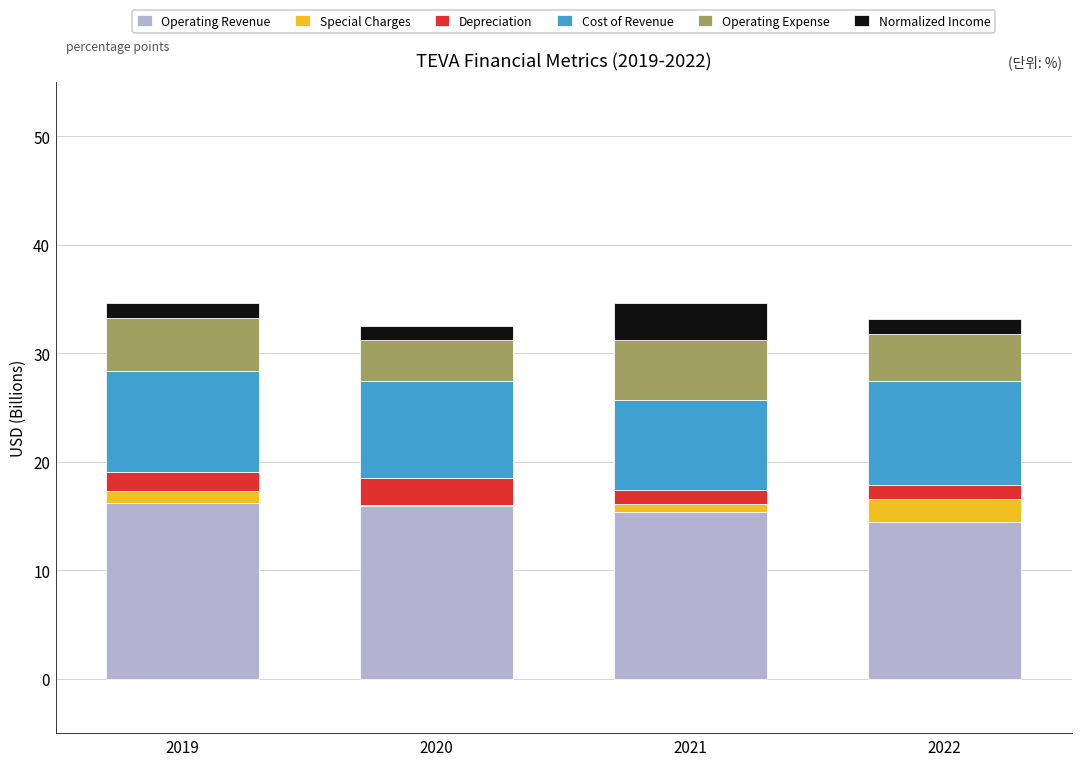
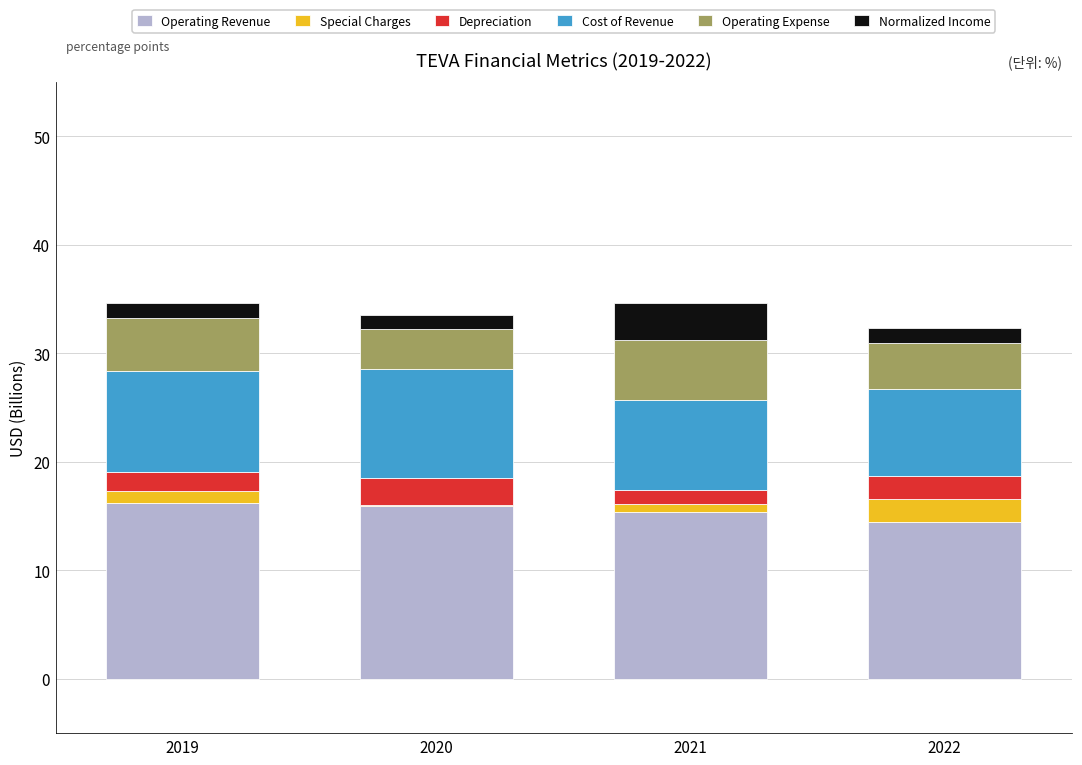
Cost of Revenue, 2020: 9 -> 10
Depreciation, 2022: 1 -> 2
Cost of Revenue, 2022: 10 -> 8
